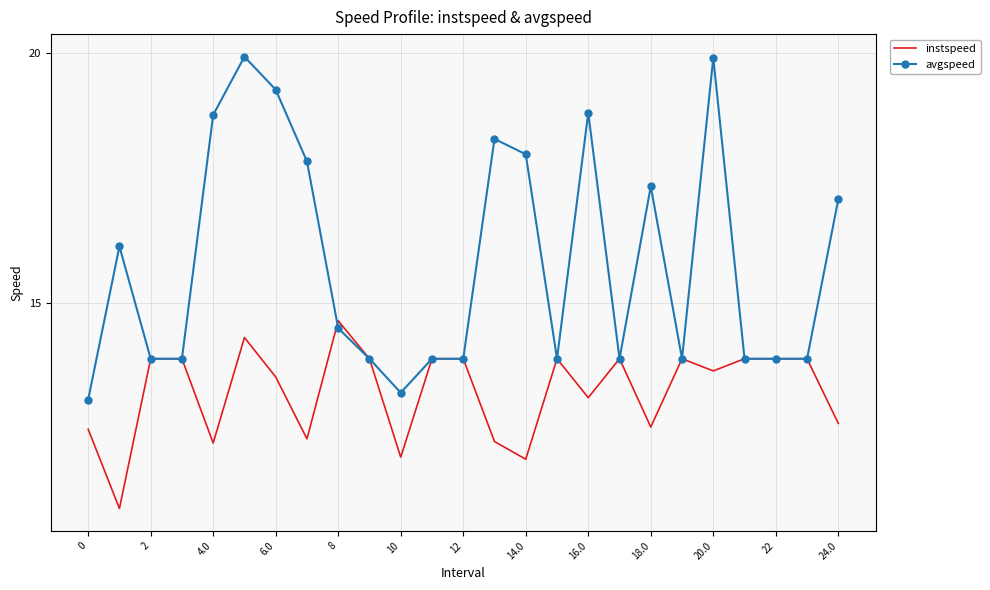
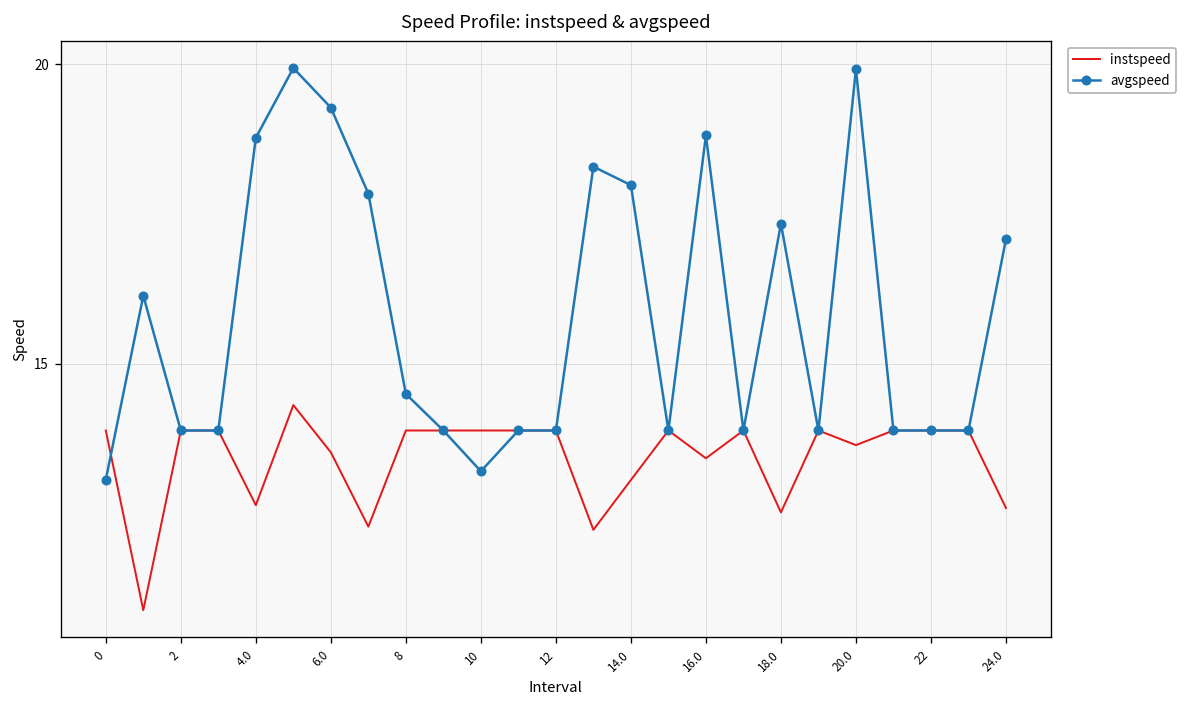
instspeed, 0: 12.5 -> 13.9
instspeed, 4.0: 12.2 -> 12.6
instspeed, 8: 14.7 -> 13.9
instspeed, 10: 11.9 -> 13.9
instspeed, 14.0: 11.9 -> 13.1
instspeed, 16.0: 13.1 -> 13.4
